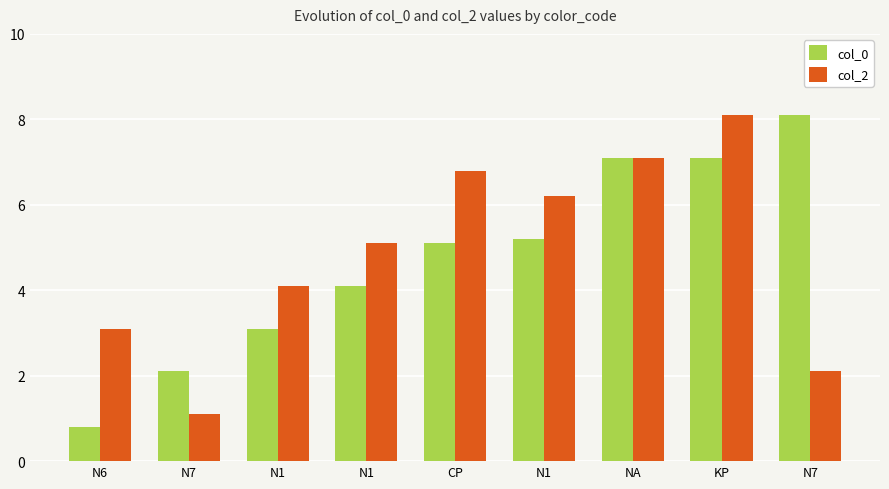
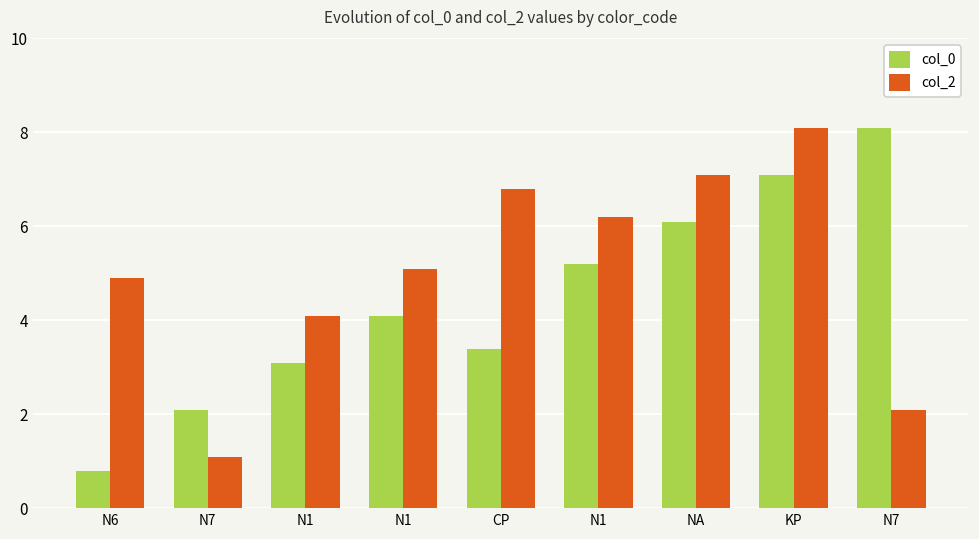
col_2, N6: 3.1 -> 4.9
col_0, CP: 5.1 -> 3.4
col_0, NA: 7.1 -> 6.1
